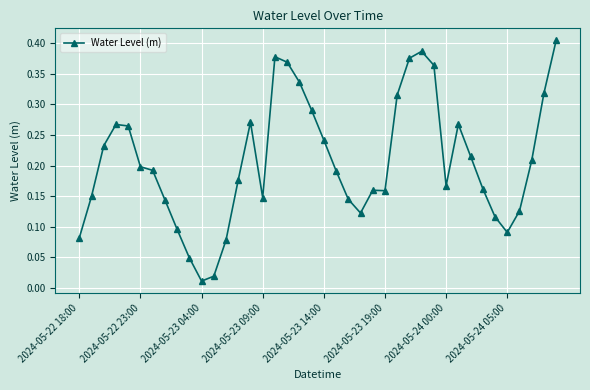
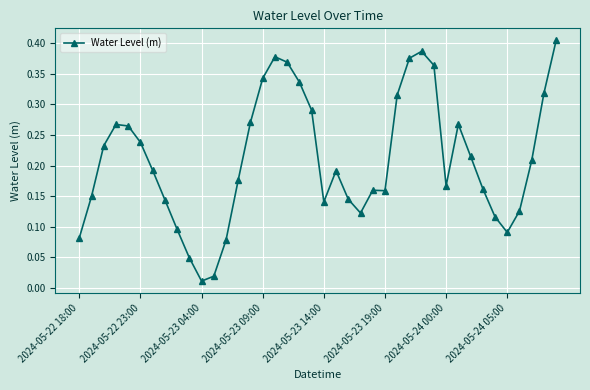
2024-05-22 23:00: 0.20 -> 0.24
2024-05-23 09:00: 0.15 -> 0.34
2024-05-23 14:00: 0.24 -> 0.14
